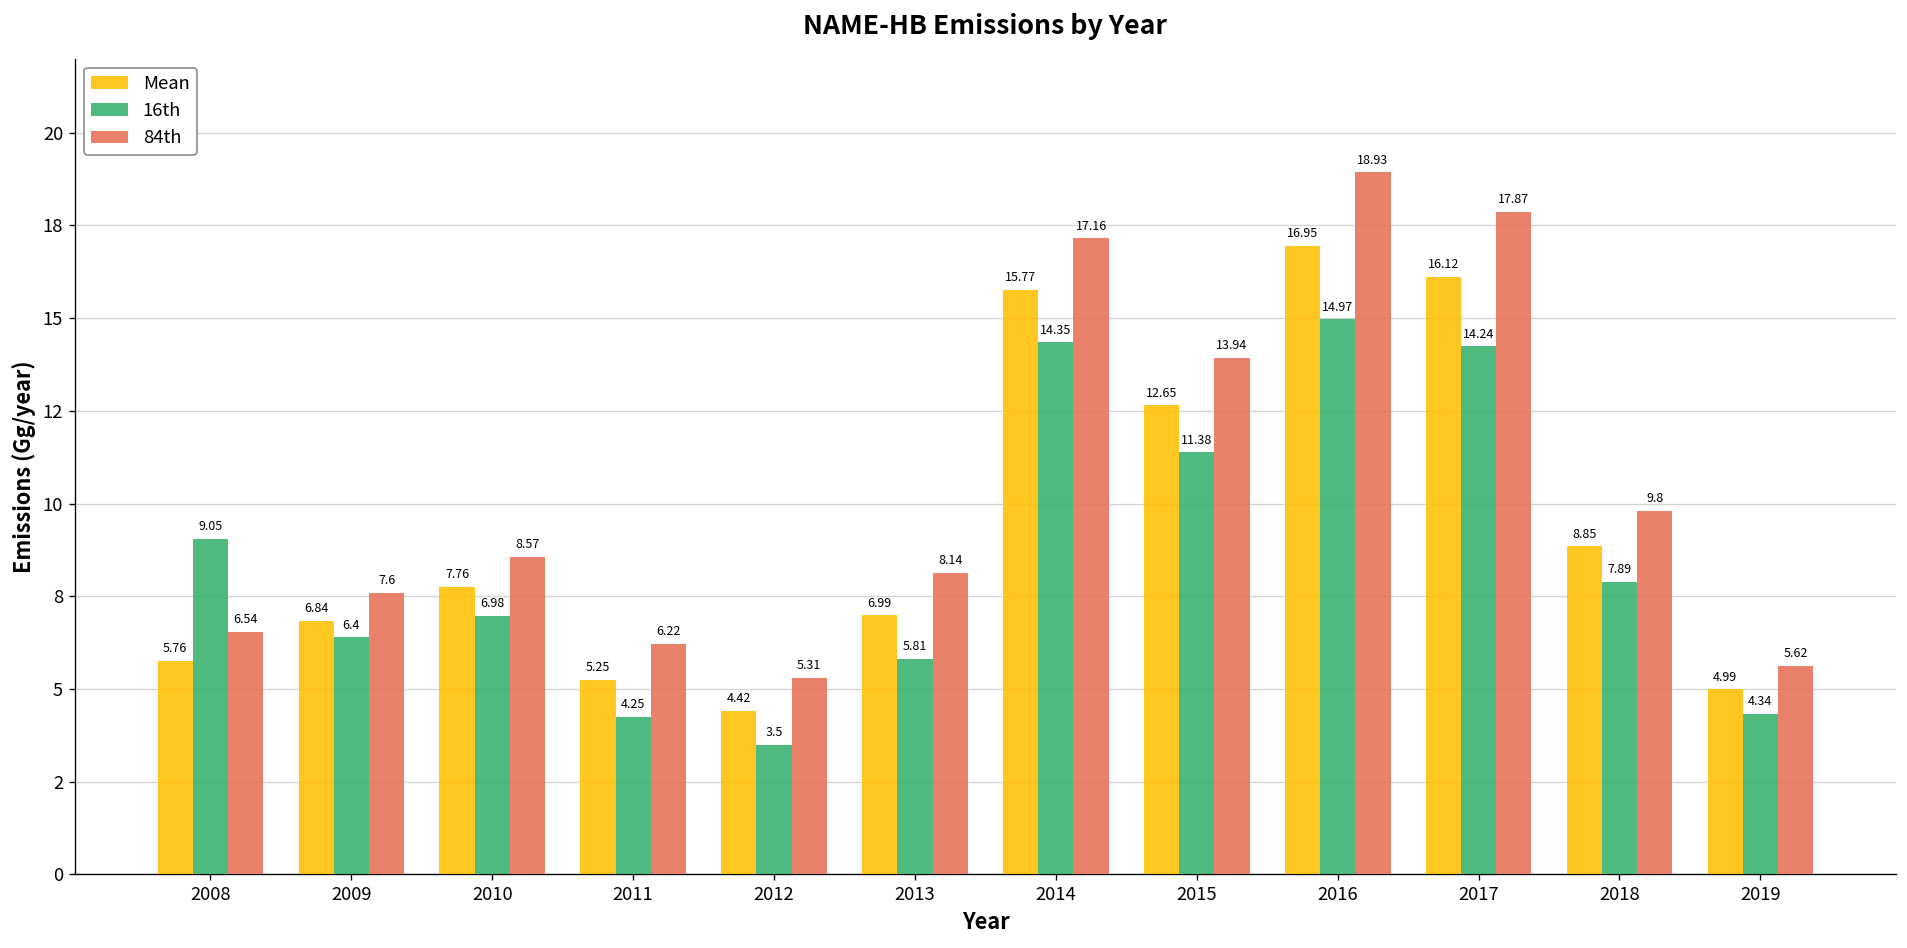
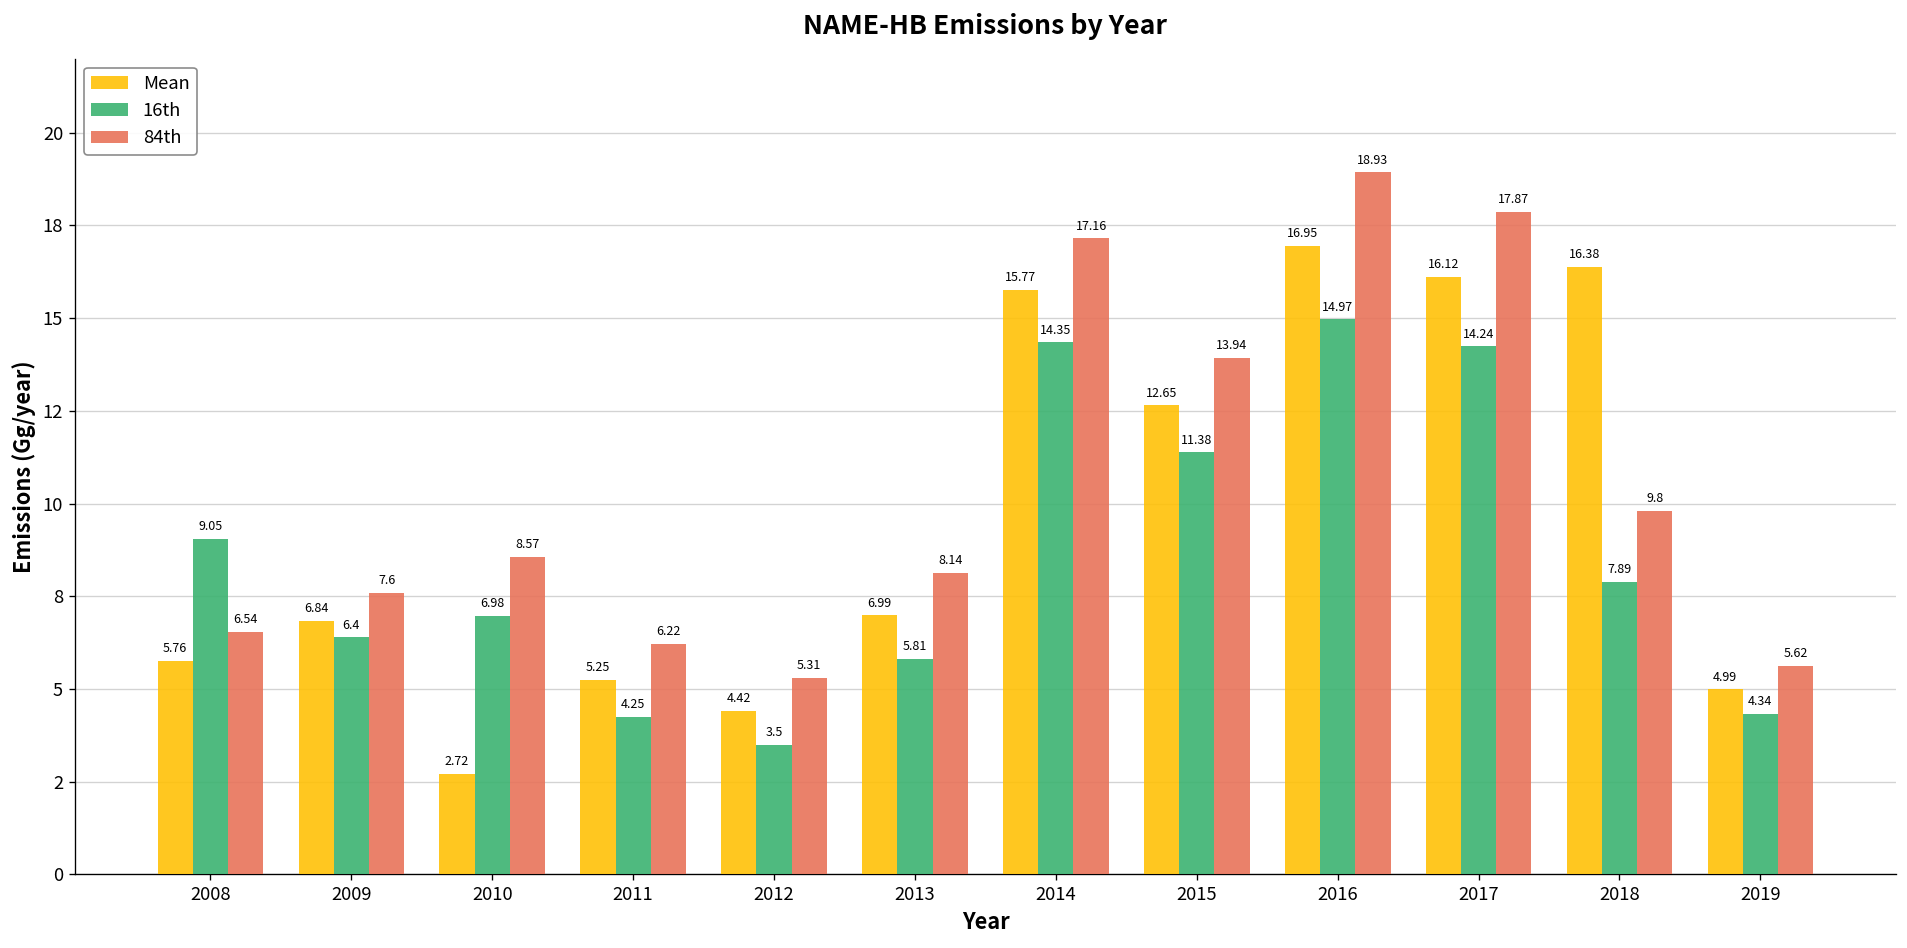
Mean, 2010: 7.76 -> 2.72
Mean, 2018: 8.85 -> 16.38
